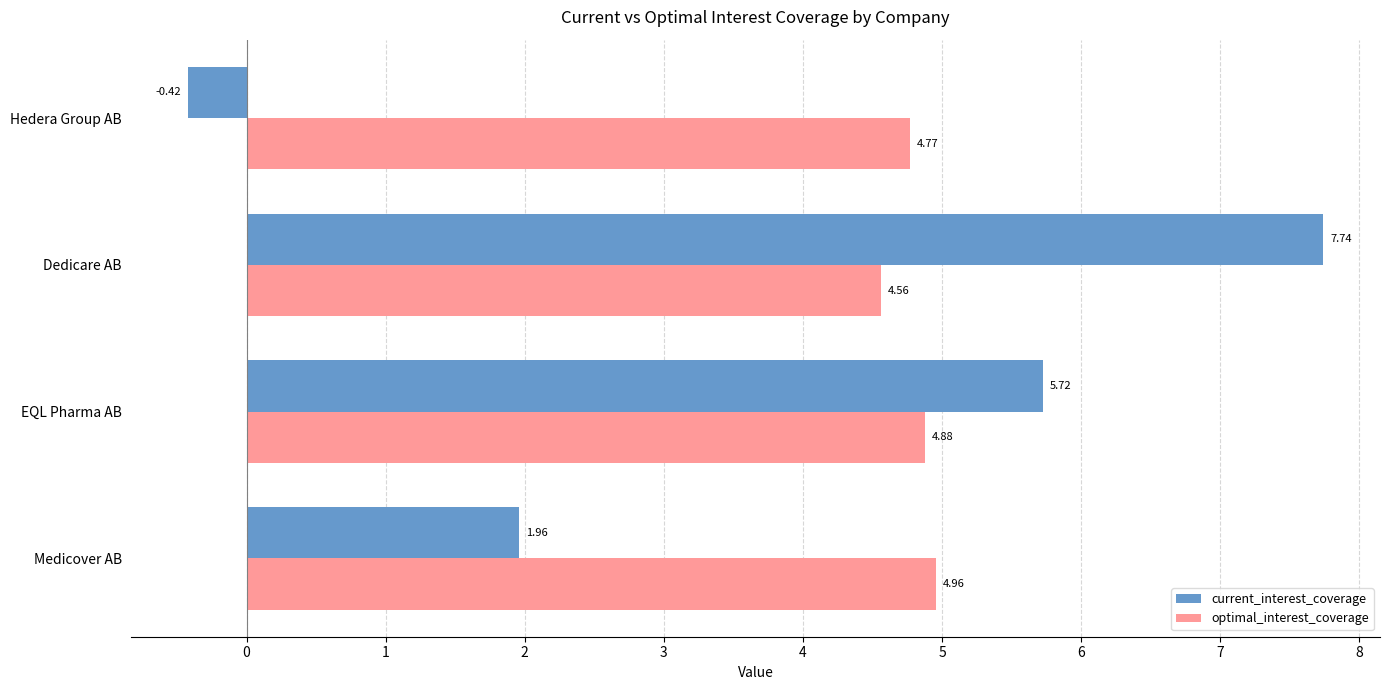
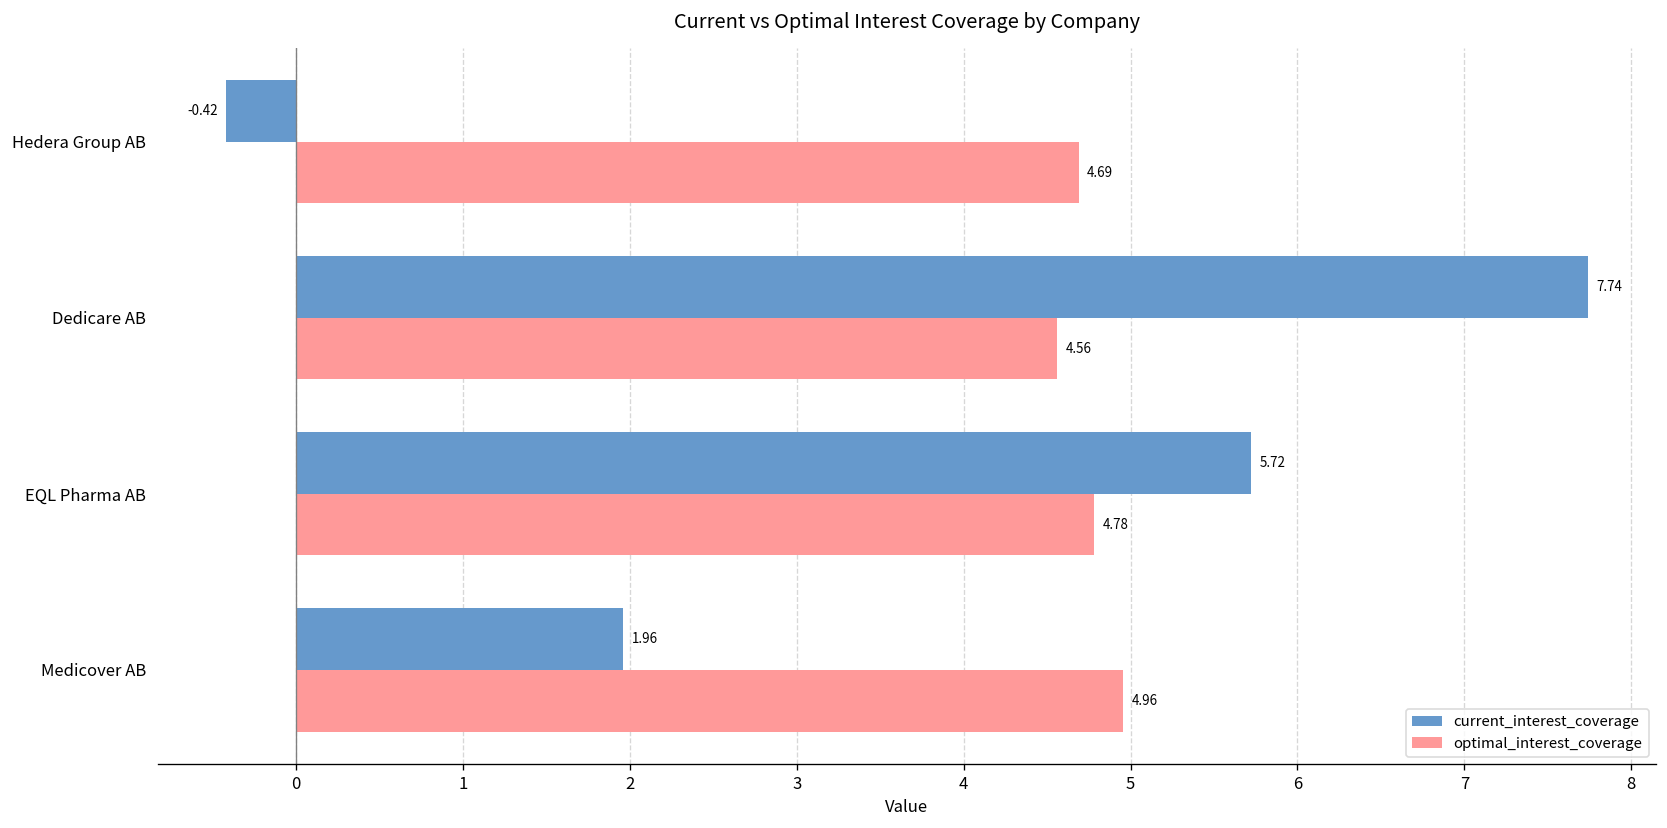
optimal_interest_coverage, Hedera Group AB: 4.77 -> 4.69
optimal_interest_coverage, EQL Pharma AB: 4.88 -> 4.78
